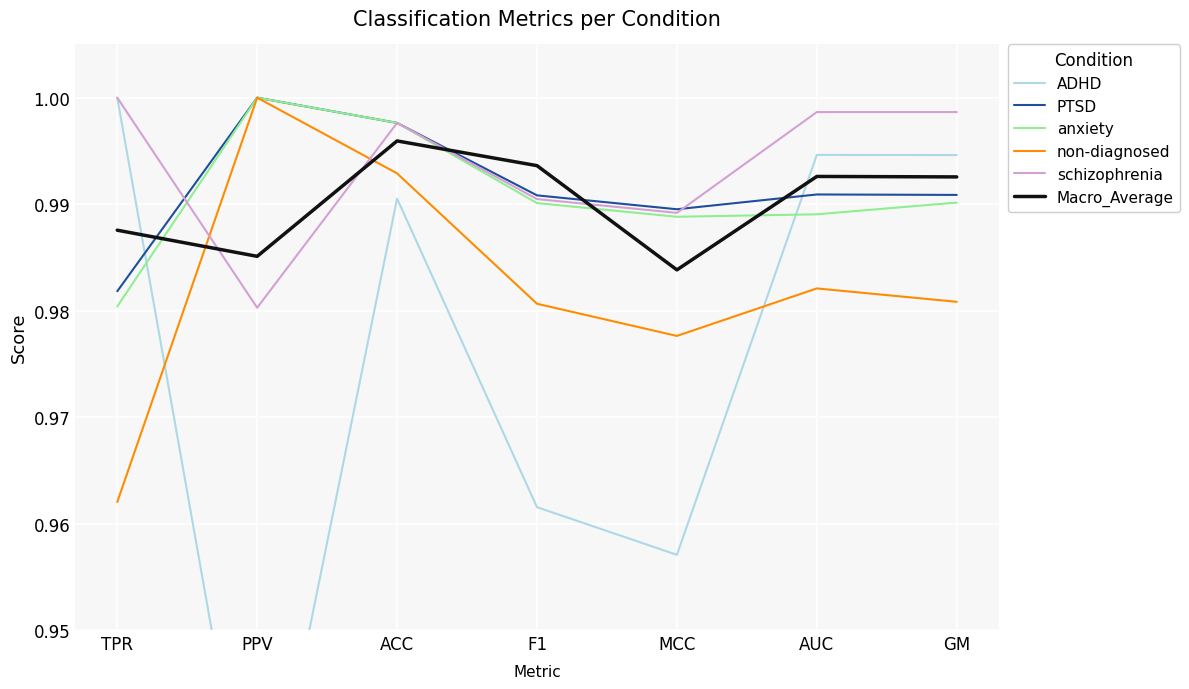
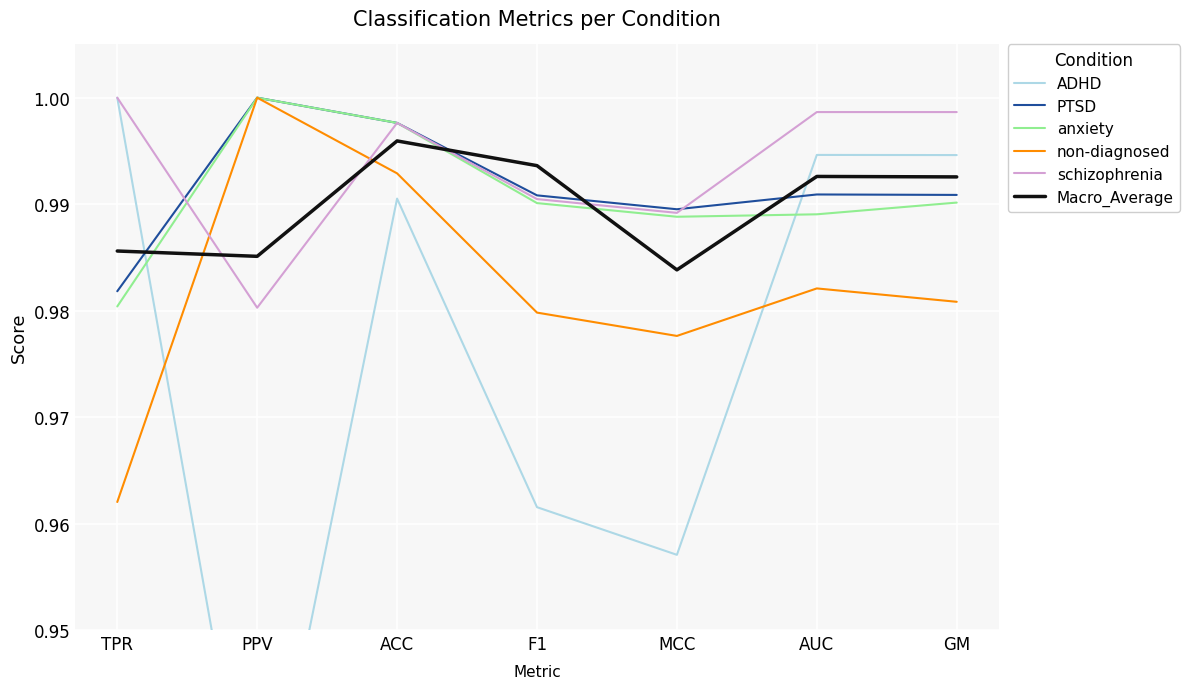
Macro_Average, TPR: 0.9876 -> 0.9856
non-diagnosed, F1: 0.9806 -> 0.9798
